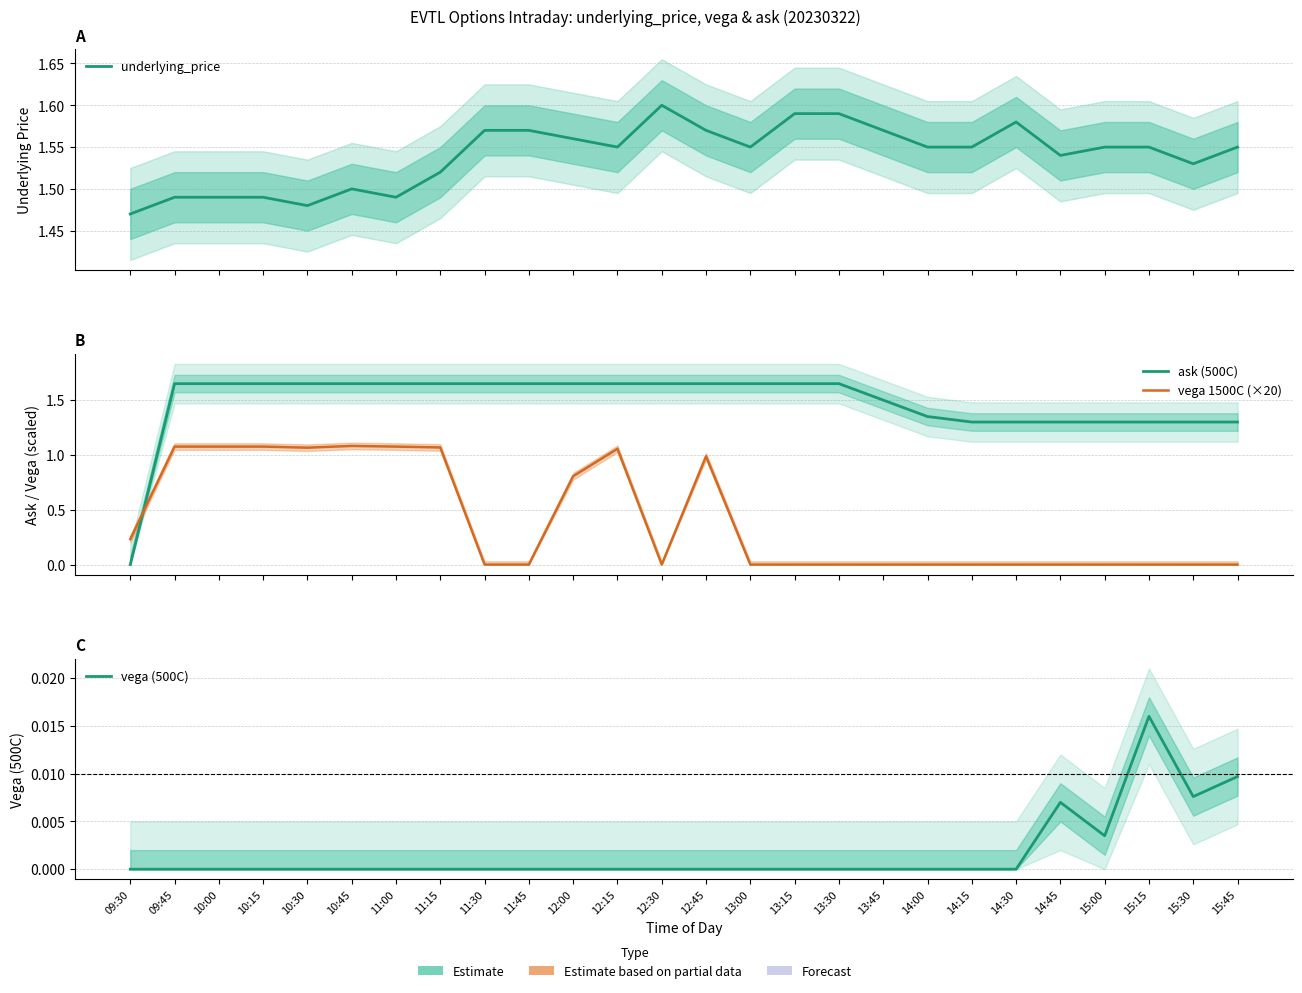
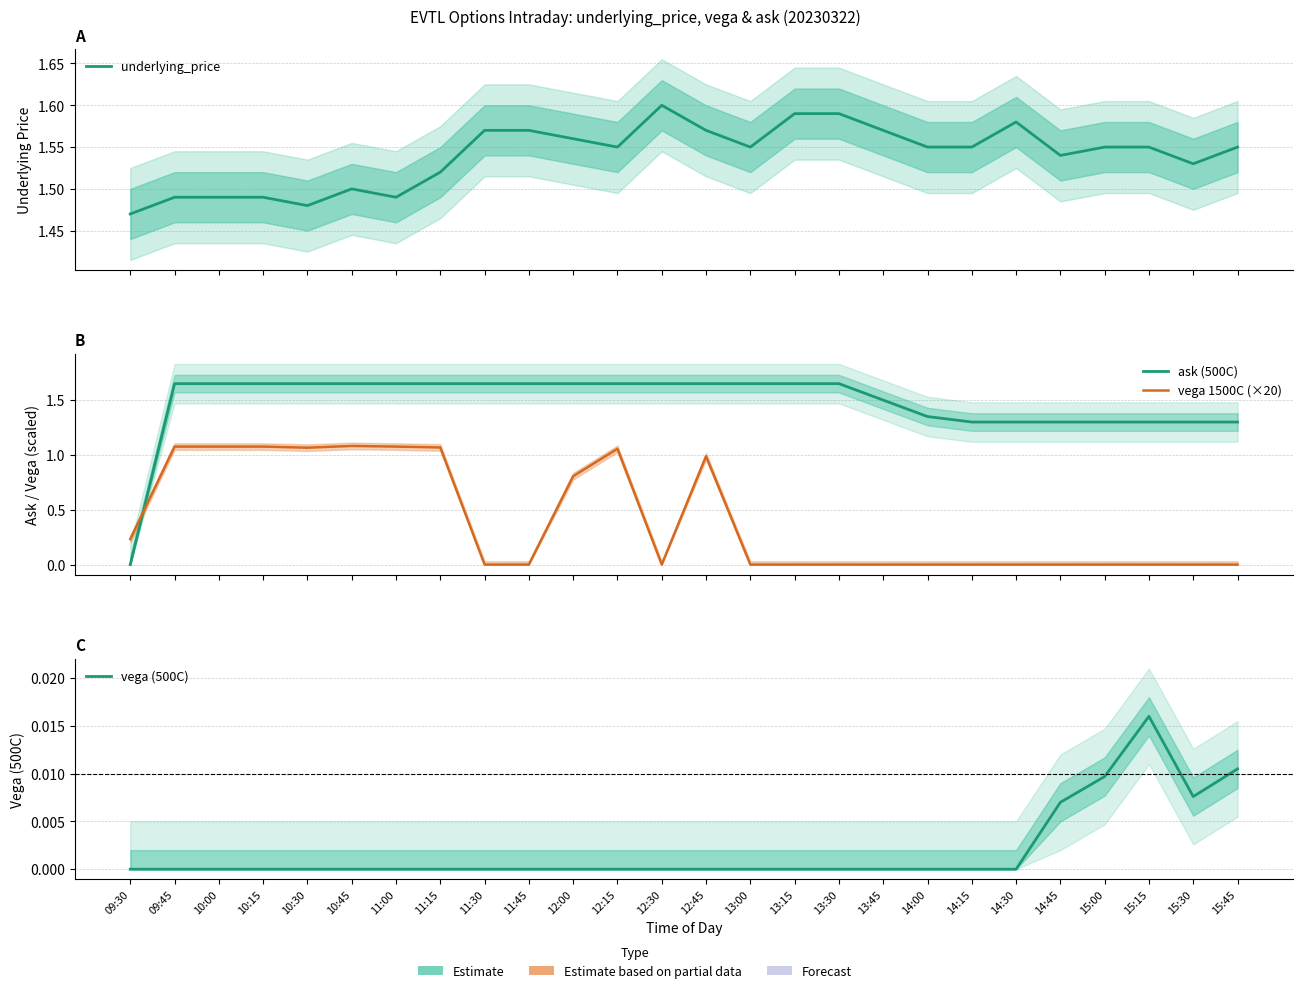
C, vega (500C), 15:00: 0.004 -> 0.010
C, vega (500C), 15:45: 0.010 -> 0.011
